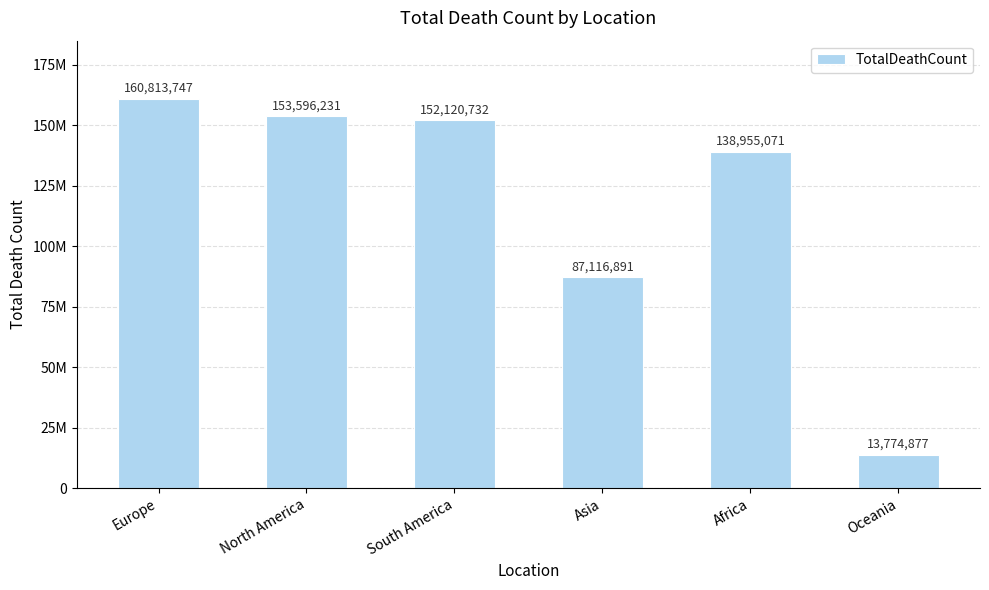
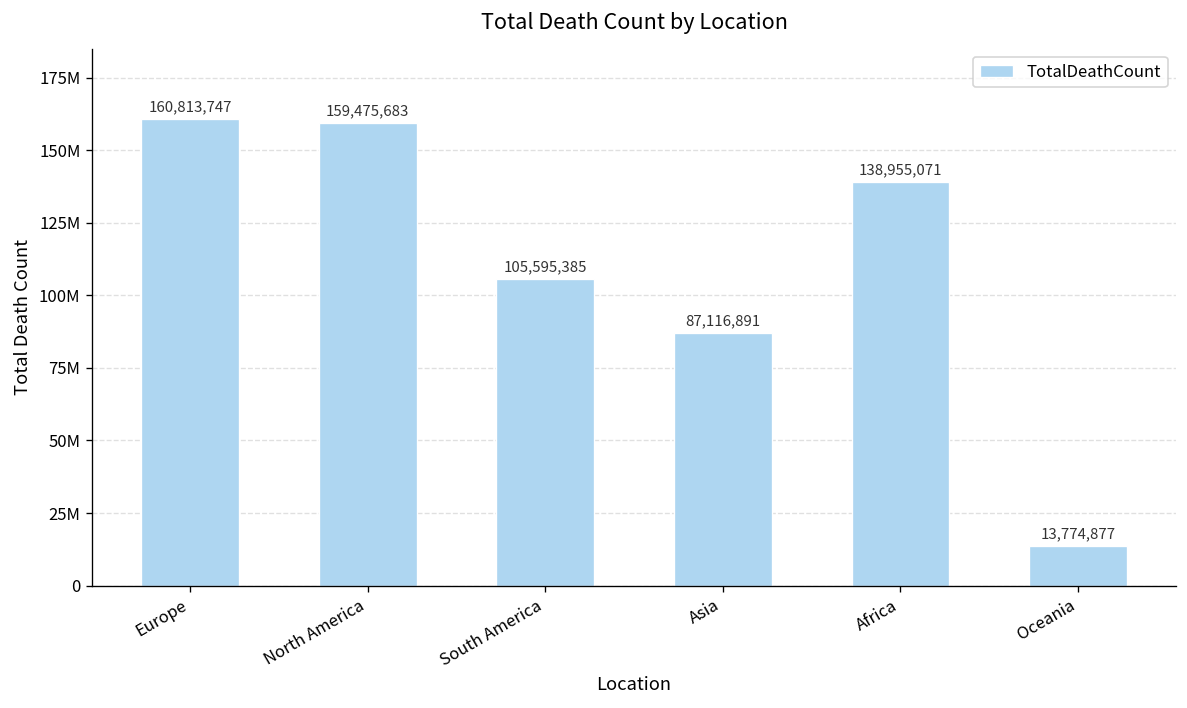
North America: 153,596,231 -> 159,475,683
South America: 152,120,732 -> 105,595,385
